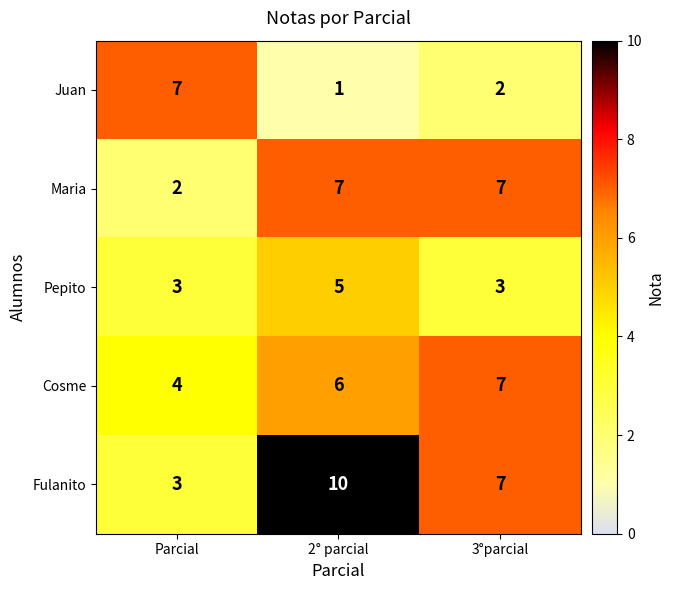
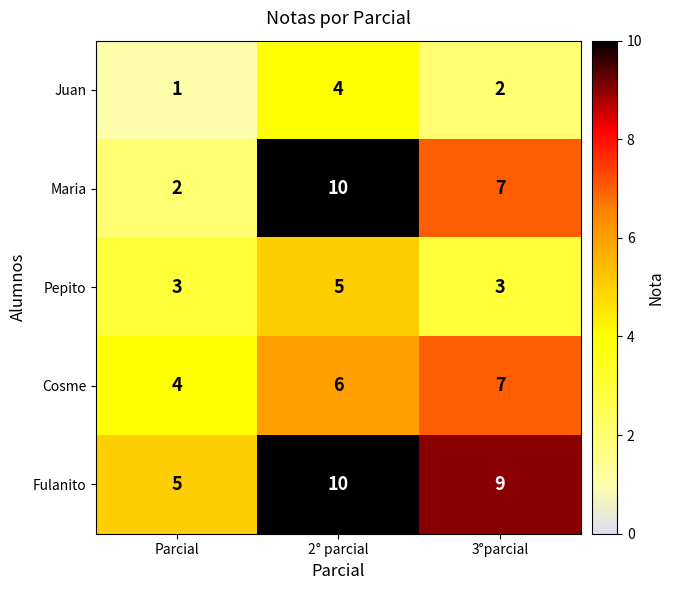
Juan, Parcial: 7 -> 1
Juan, 2° parcial: 1 -> 4
Maria, 2° parcial: 7 -> 10
Fulanito, Parcial: 3 -> 5
Fulanito, 3°parcial: 7 -> 9
